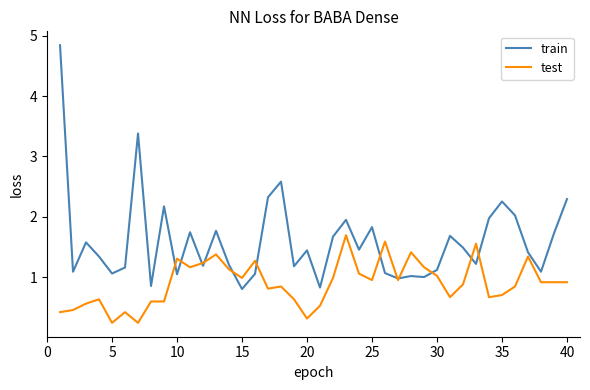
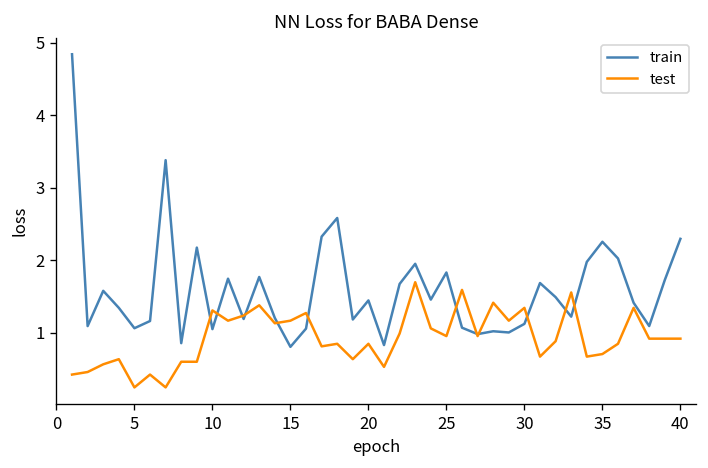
test, 15: 1.0 -> 1.2
test, 20: 0.3 -> 0.8
test, 30: 1.0 -> 1.3
